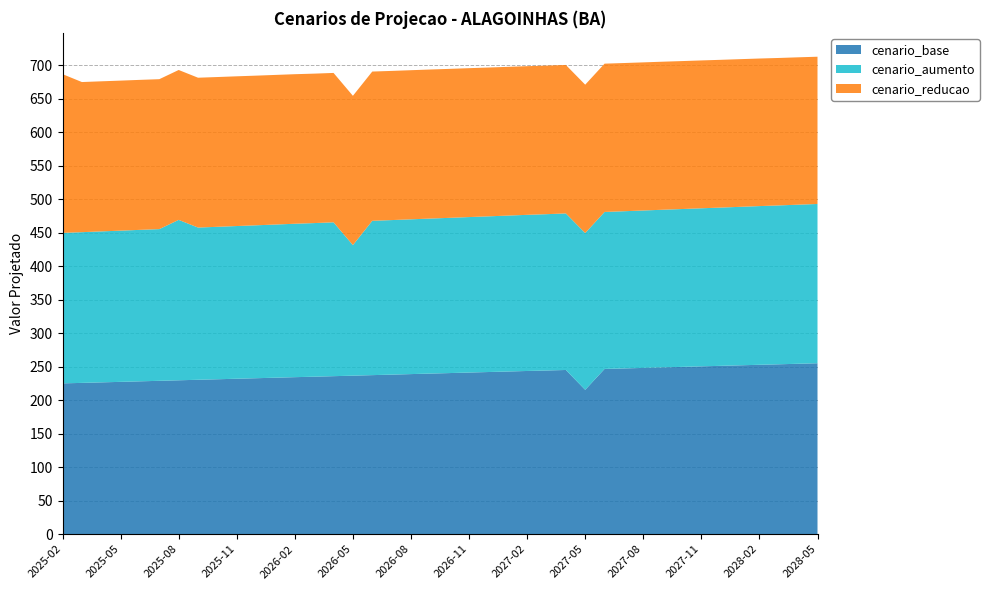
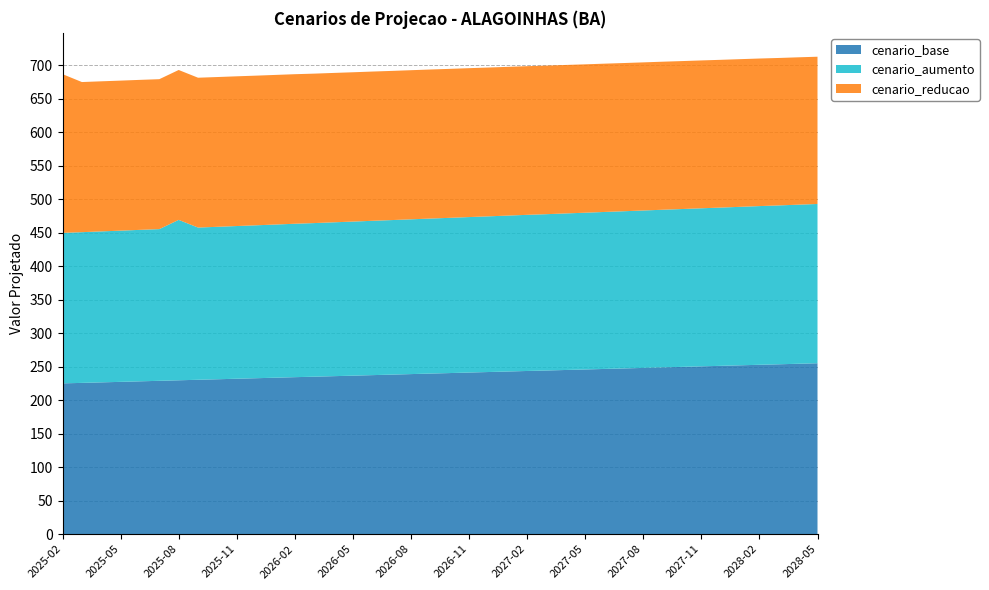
cenario_aumento, 2026-05: 190 -> 230
cenario_base, 2027-05: 220 -> 250
